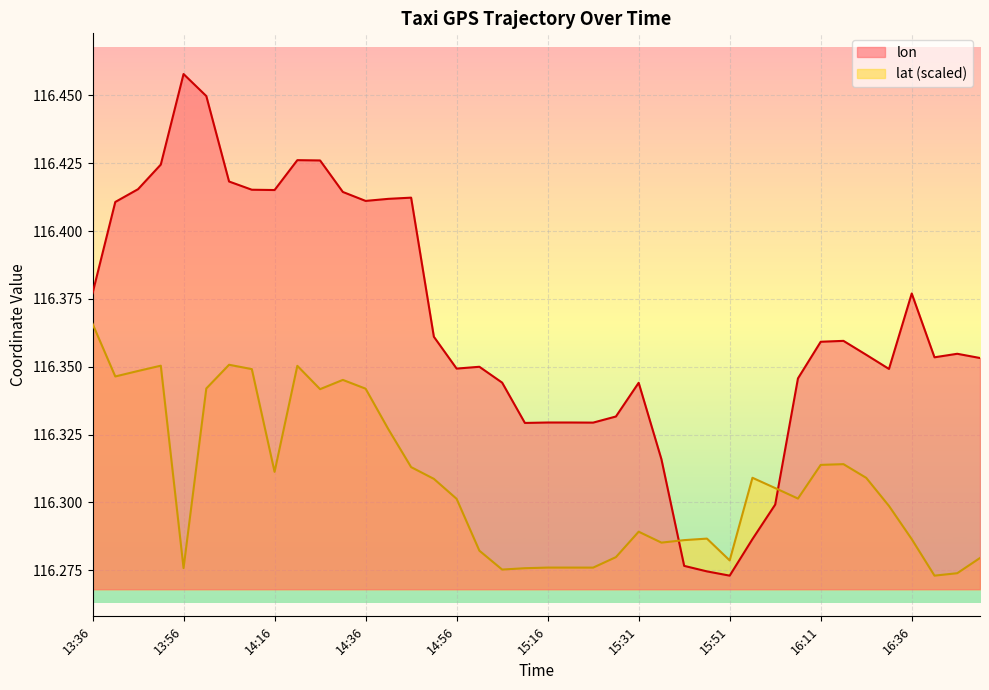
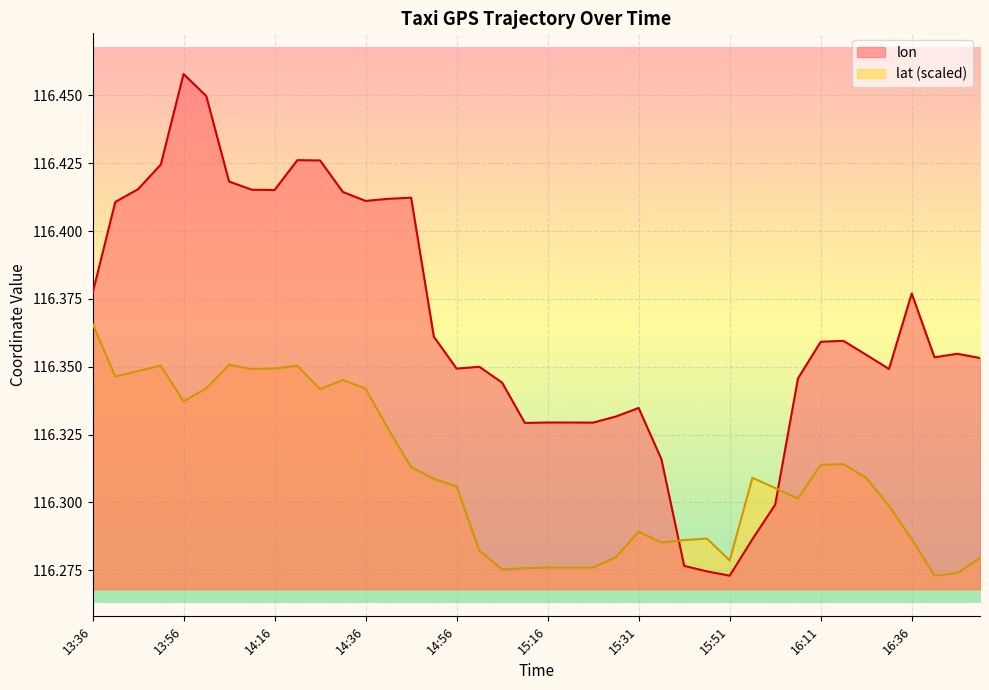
lat (scaled), 13:56: 116.276 -> 116.337
lat (scaled), 14:16: 116.311 -> 116.349
lat (scaled), 14:56: 116.301 -> 116.306
lon, 15:31: 116.344 -> 116.335
